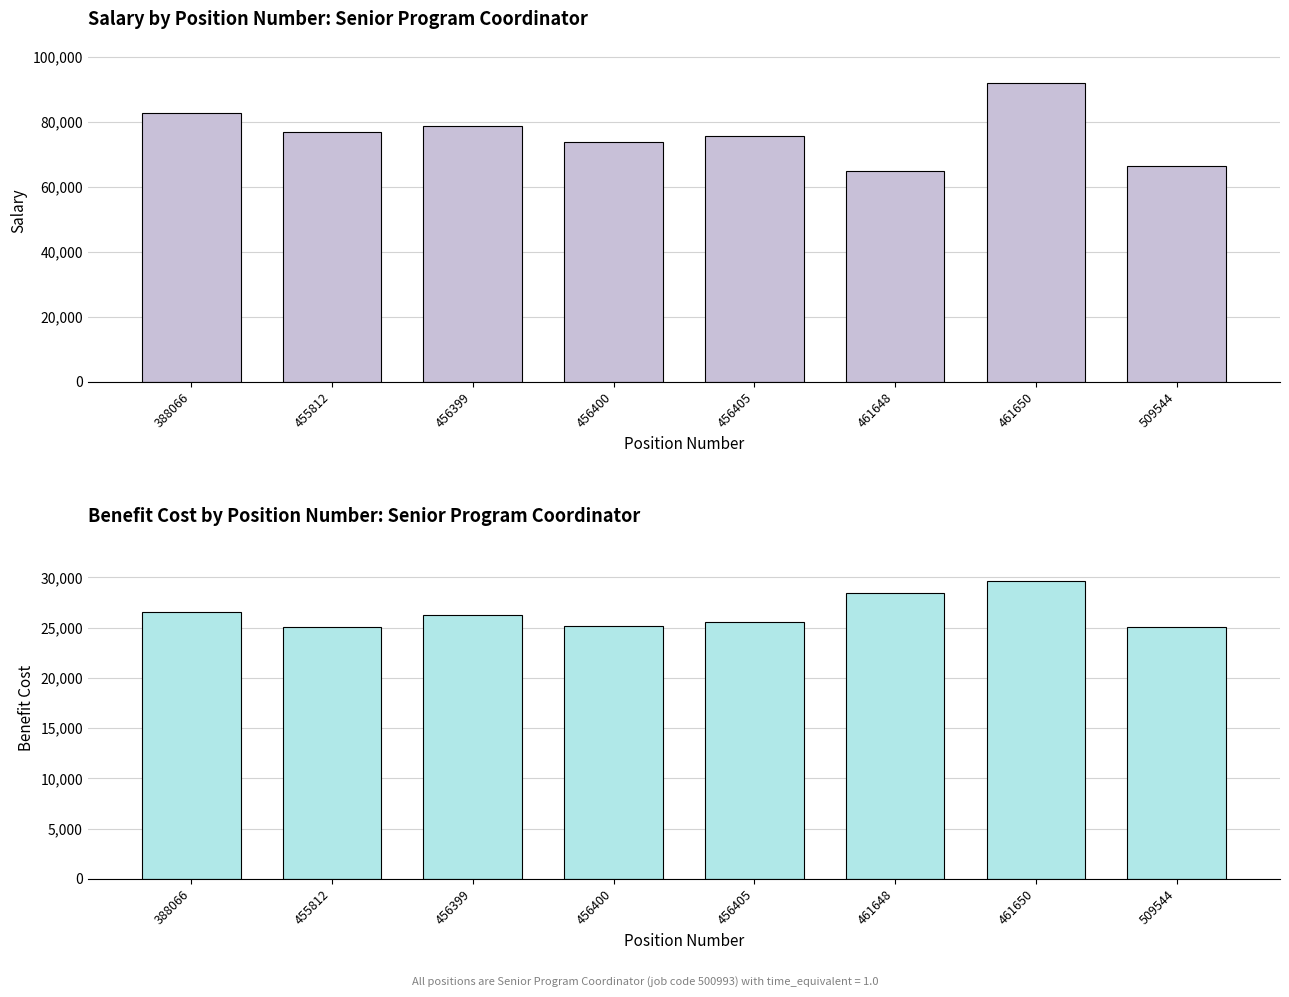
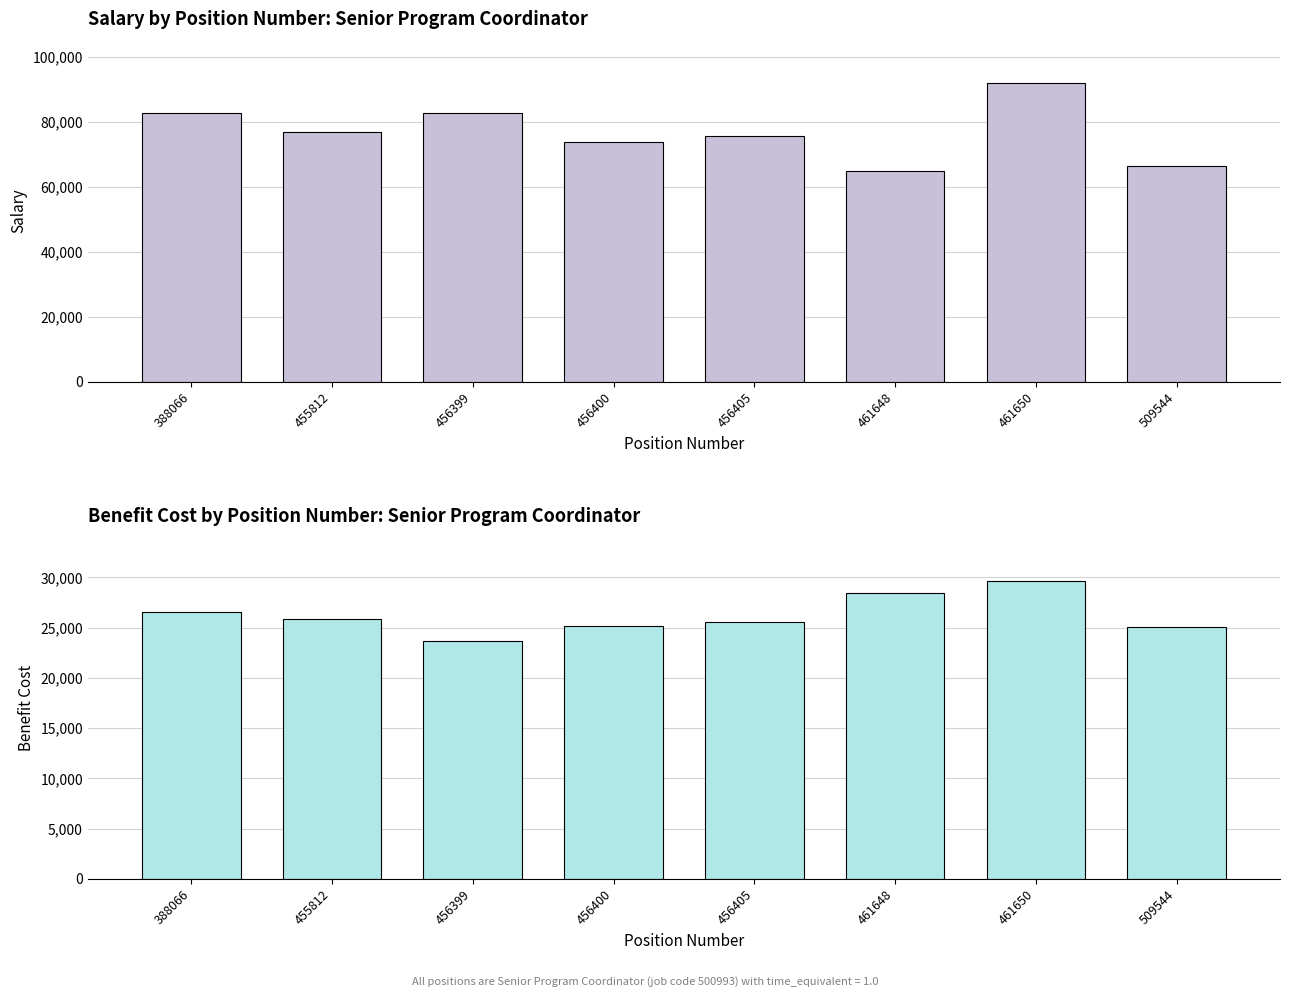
Salary by Position Number: Senior Program Coordinator, 456399: 79,000 -> 83,000
Benefit Cost by Position Number: Senior Program Coordinator, 455812: 25,000 -> 25,900
Benefit Cost by Position Number: Senior Program Coordinator, 456399: 26,200 -> 23,700
